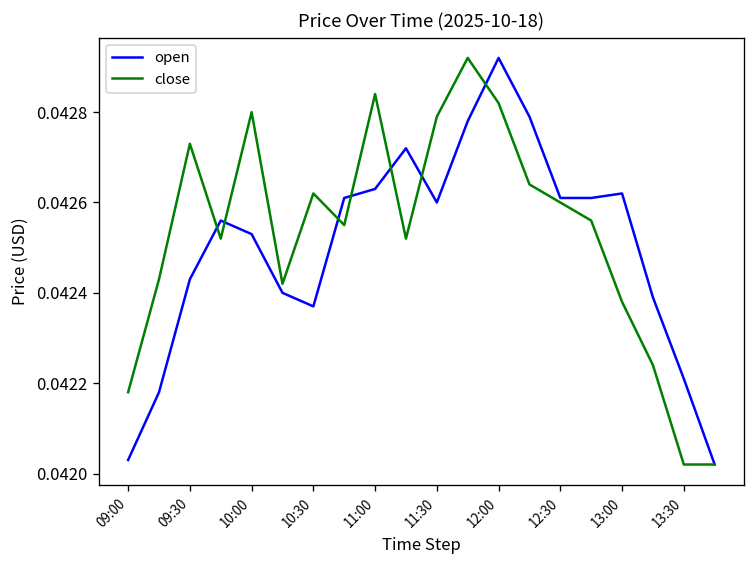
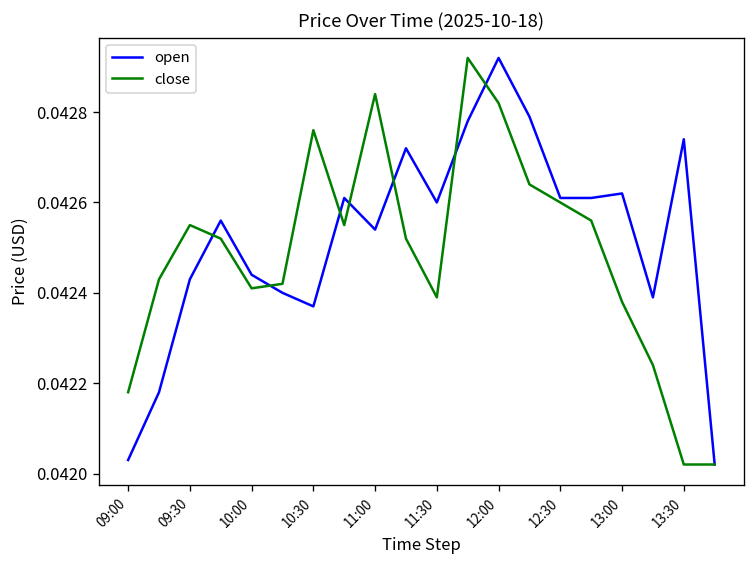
close, 09:30: 0.04273 -> 0.04255
open, 10:00: 0.04253 -> 0.04244
close, 10:00: 0.04280 -> 0.04241
close, 10:30: 0.04262 -> 0.04276
open, 11:00: 0.04263 -> 0.04254
close, 11:30: 0.04279 -> 0.04239
open, 13:30: 0.04221 -> 0.04274
